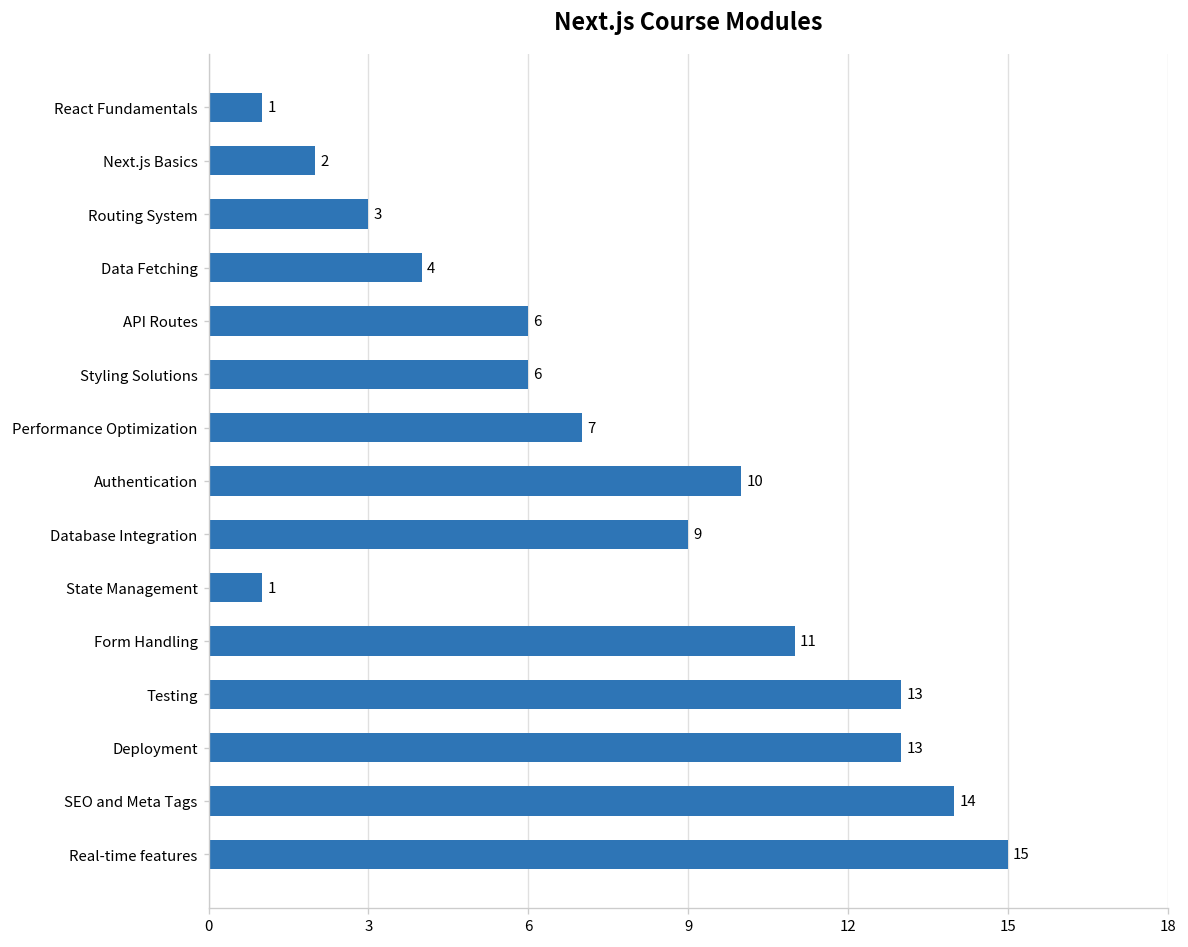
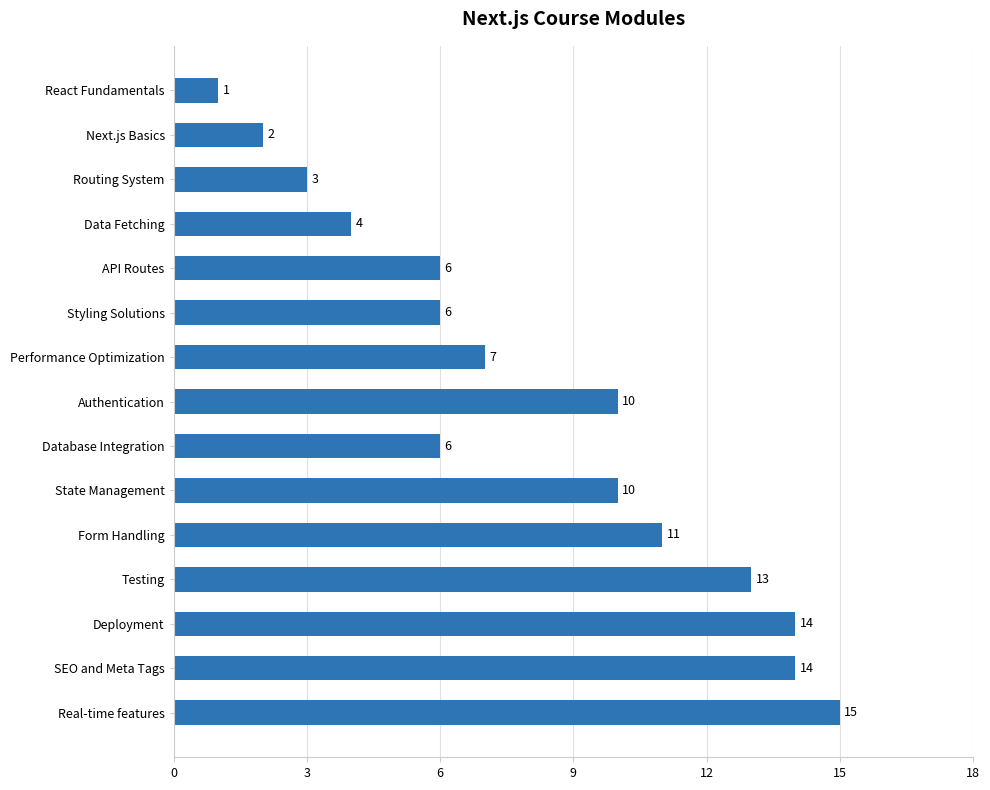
Database Integration: 9 -> 6
State Management: 1 -> 10
Deployment: 13 -> 14
